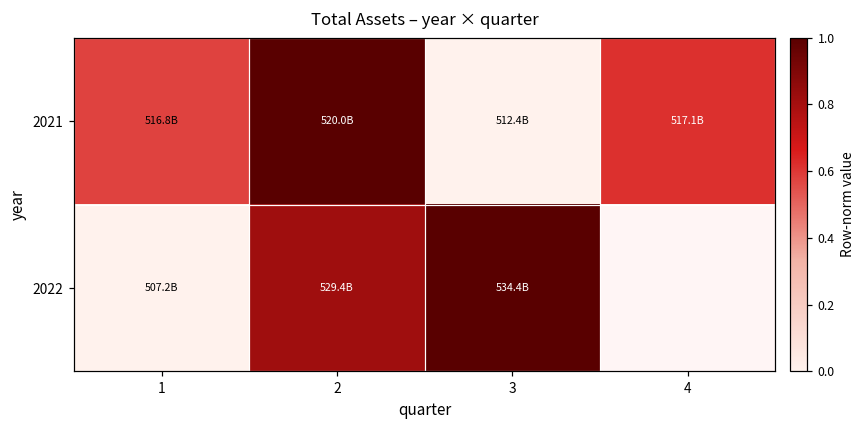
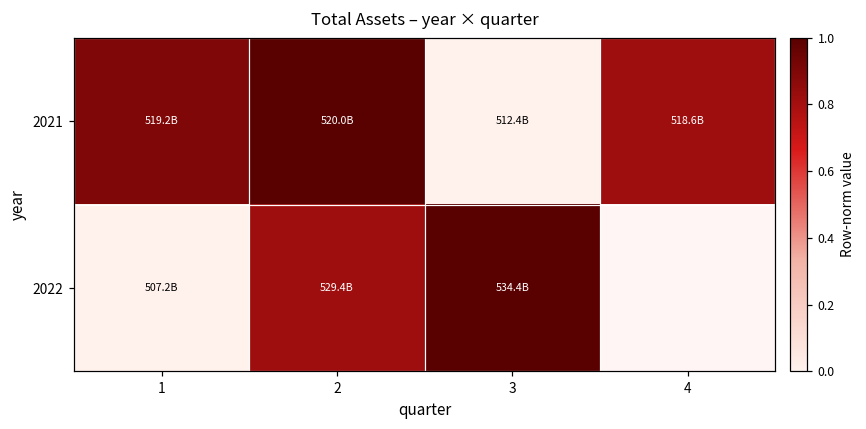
2021, 1: 516.8B -> 519.2B
2021, 4: 517.1B -> 518.6B
